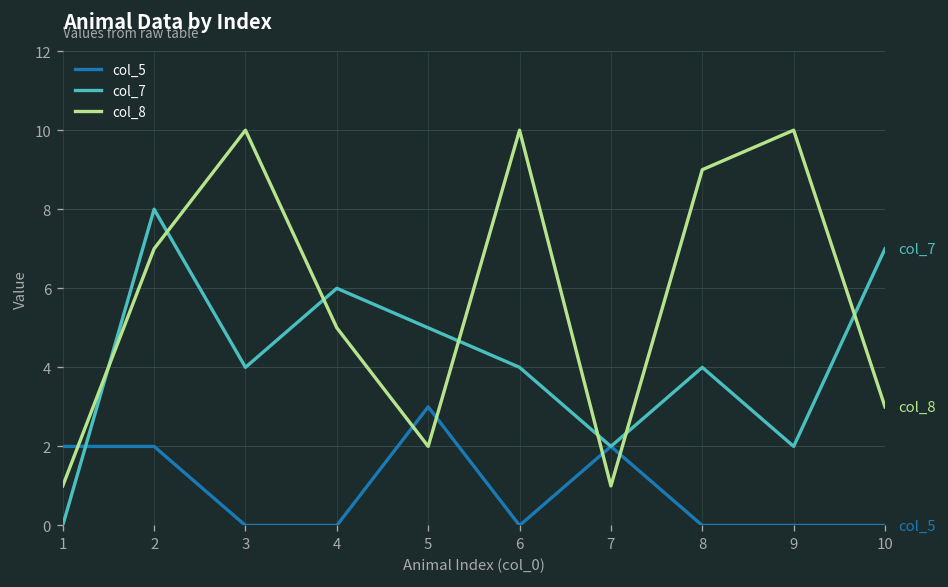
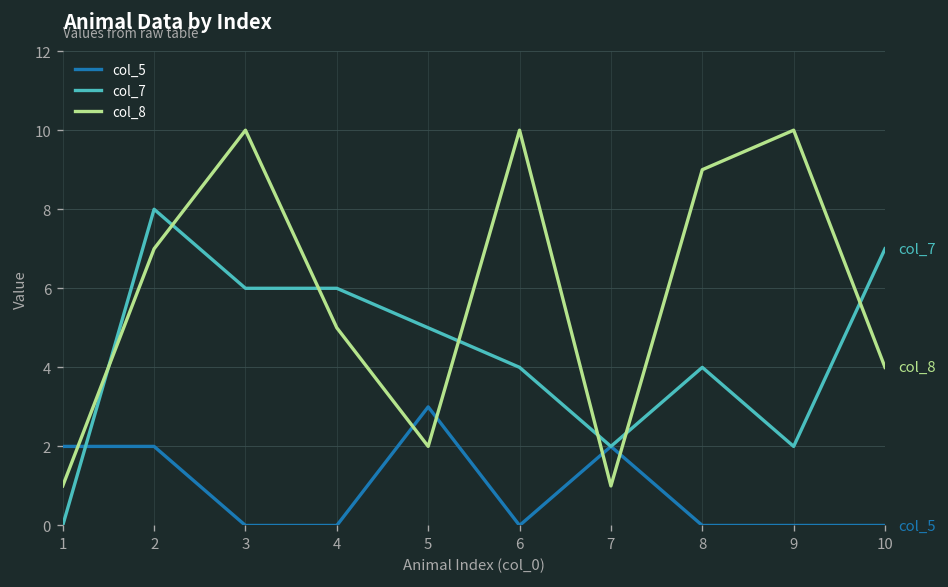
col_7, 3: 4 -> 6
col_8, 10: 3 -> 4
